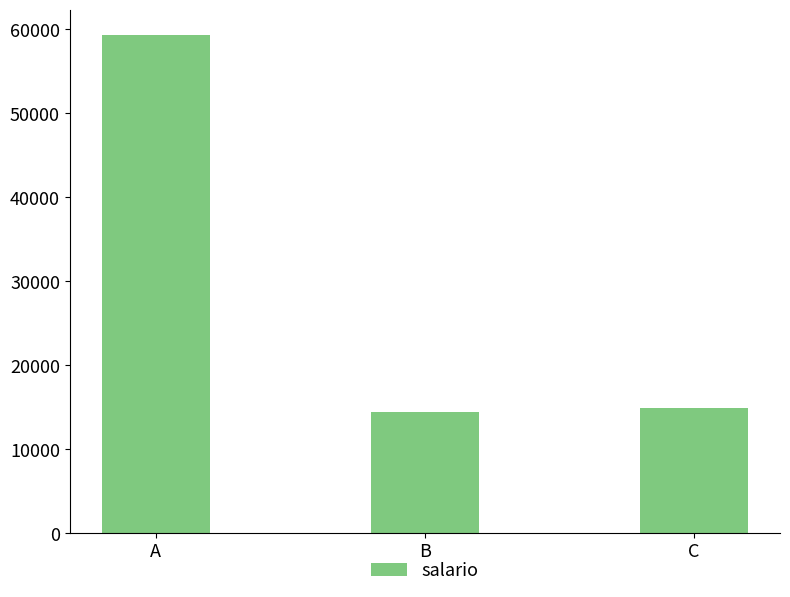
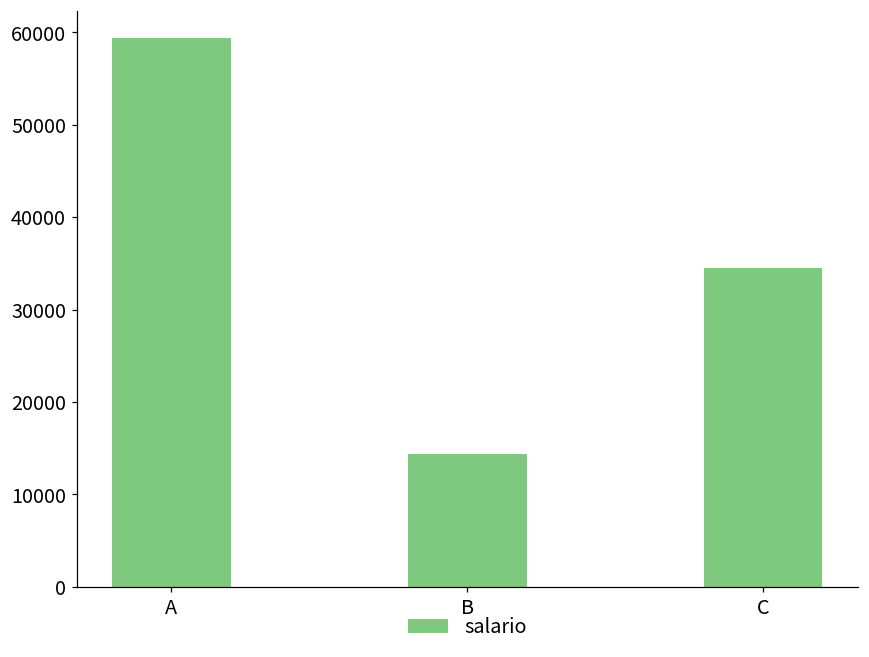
C: 15000 -> 35000
